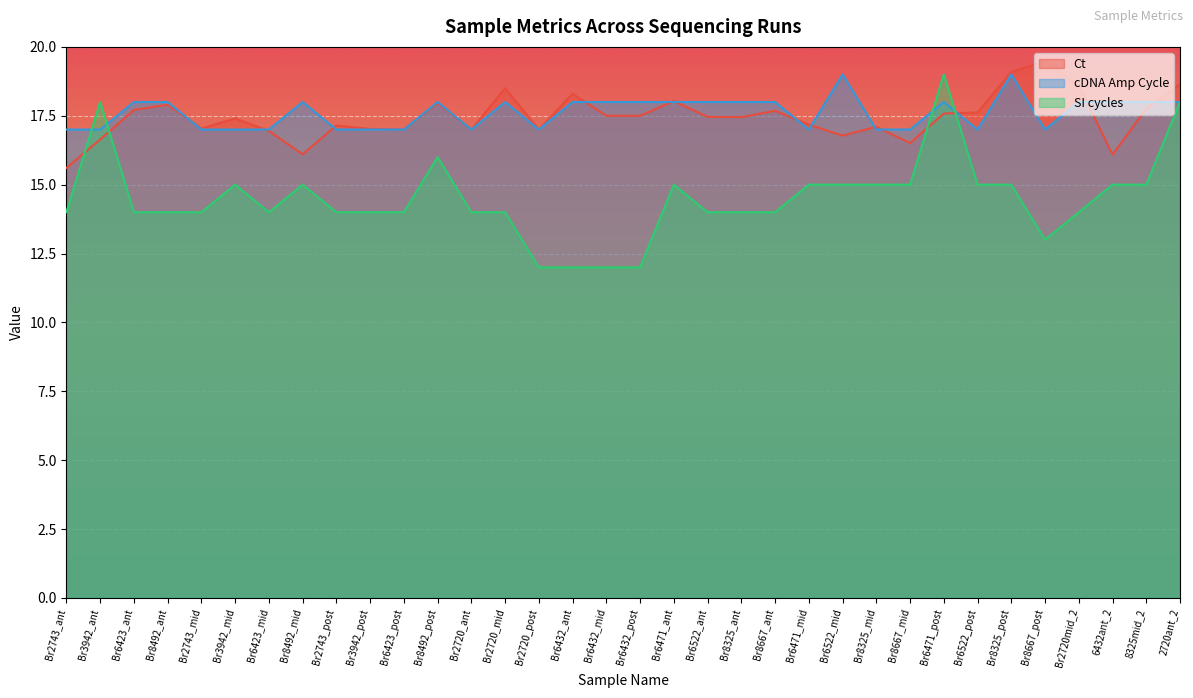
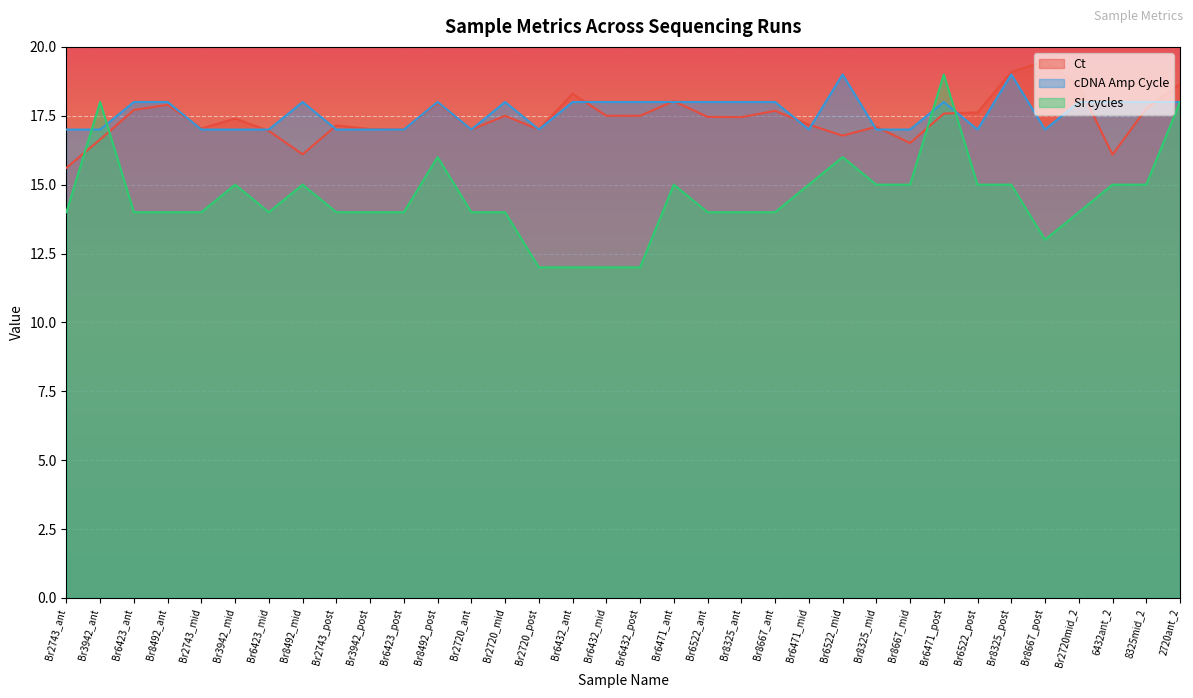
Ct, Br2720_mid: 18.5 -> 17.5
SI cycles, Br6522_mid: 15 -> 16
